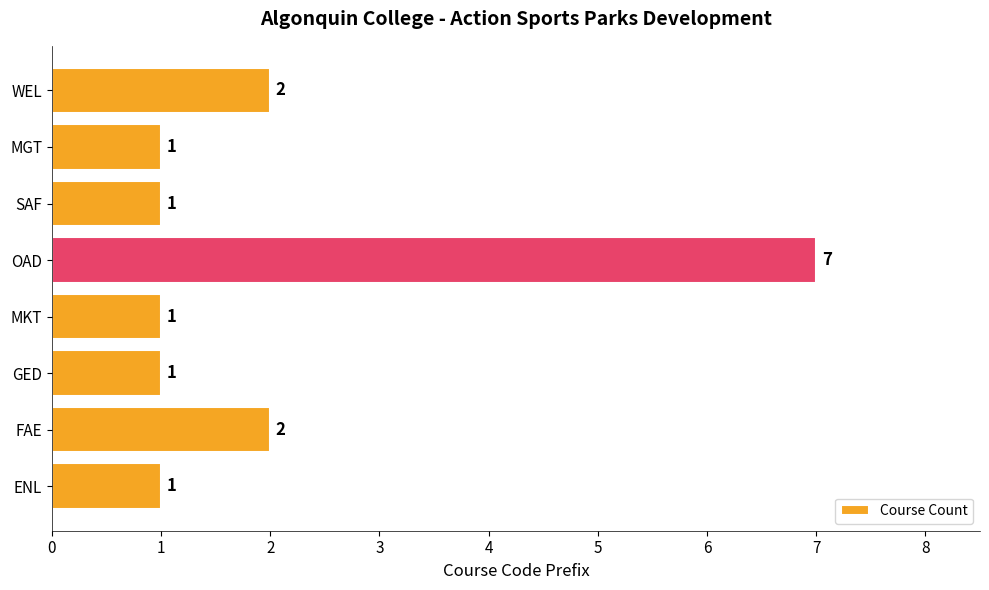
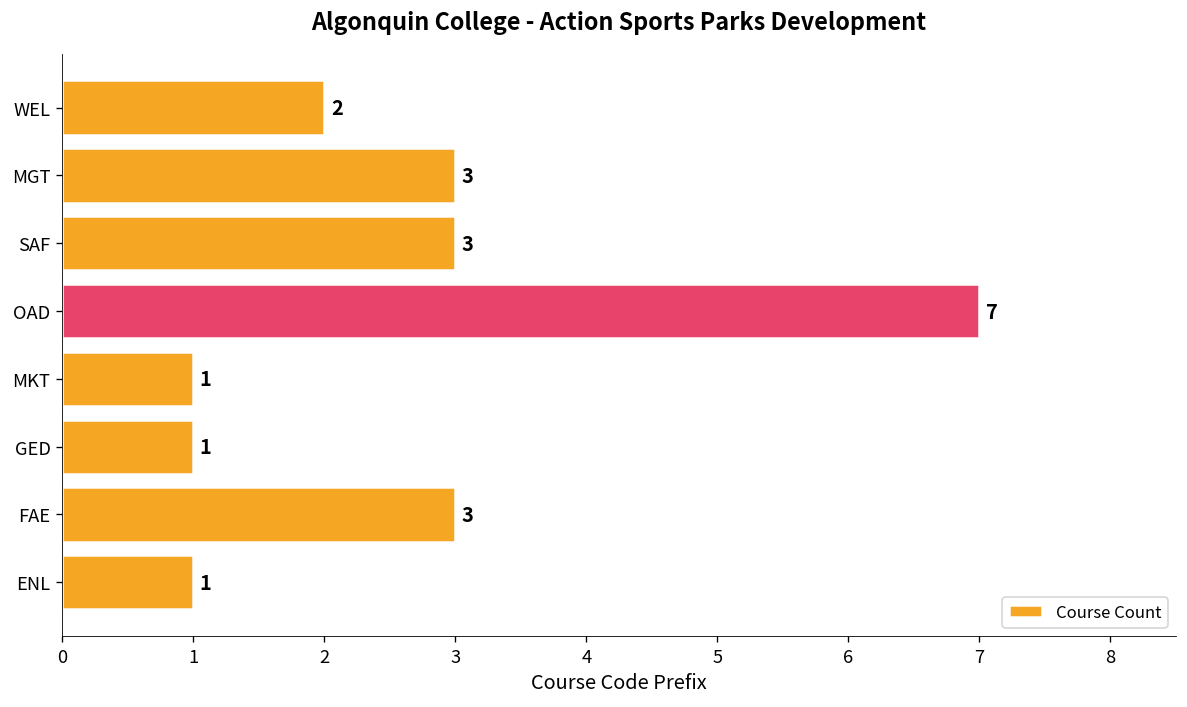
MGT: 1 -> 3
SAF: 1 -> 3
FAE: 2 -> 3
